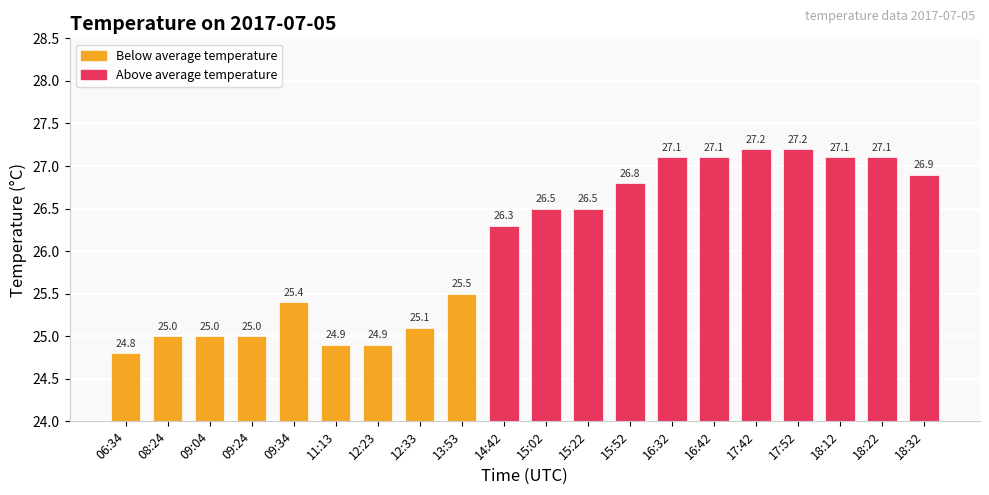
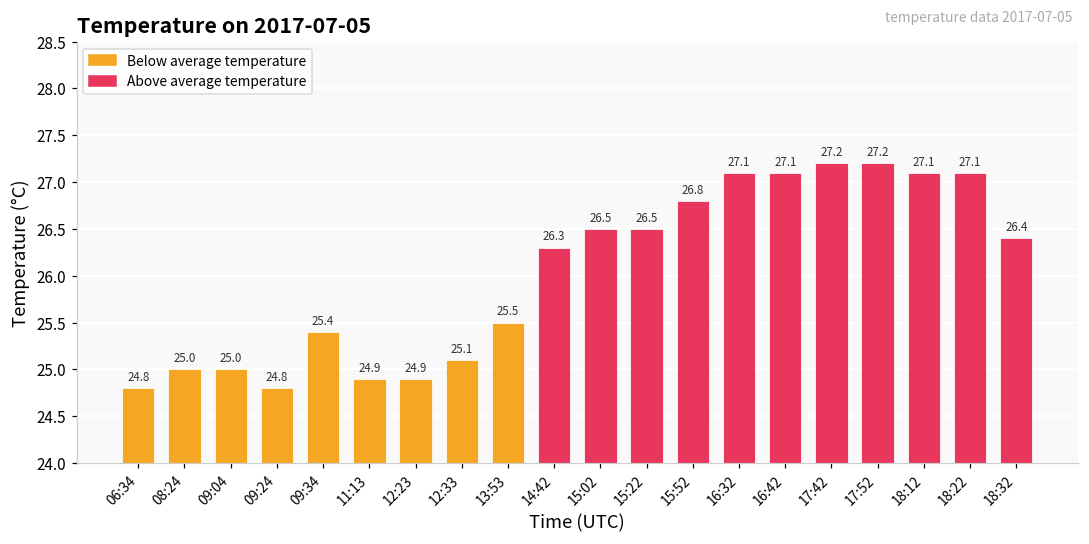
09:24: 25.0 -> 24.8
18:32: 26.9 -> 26.4
